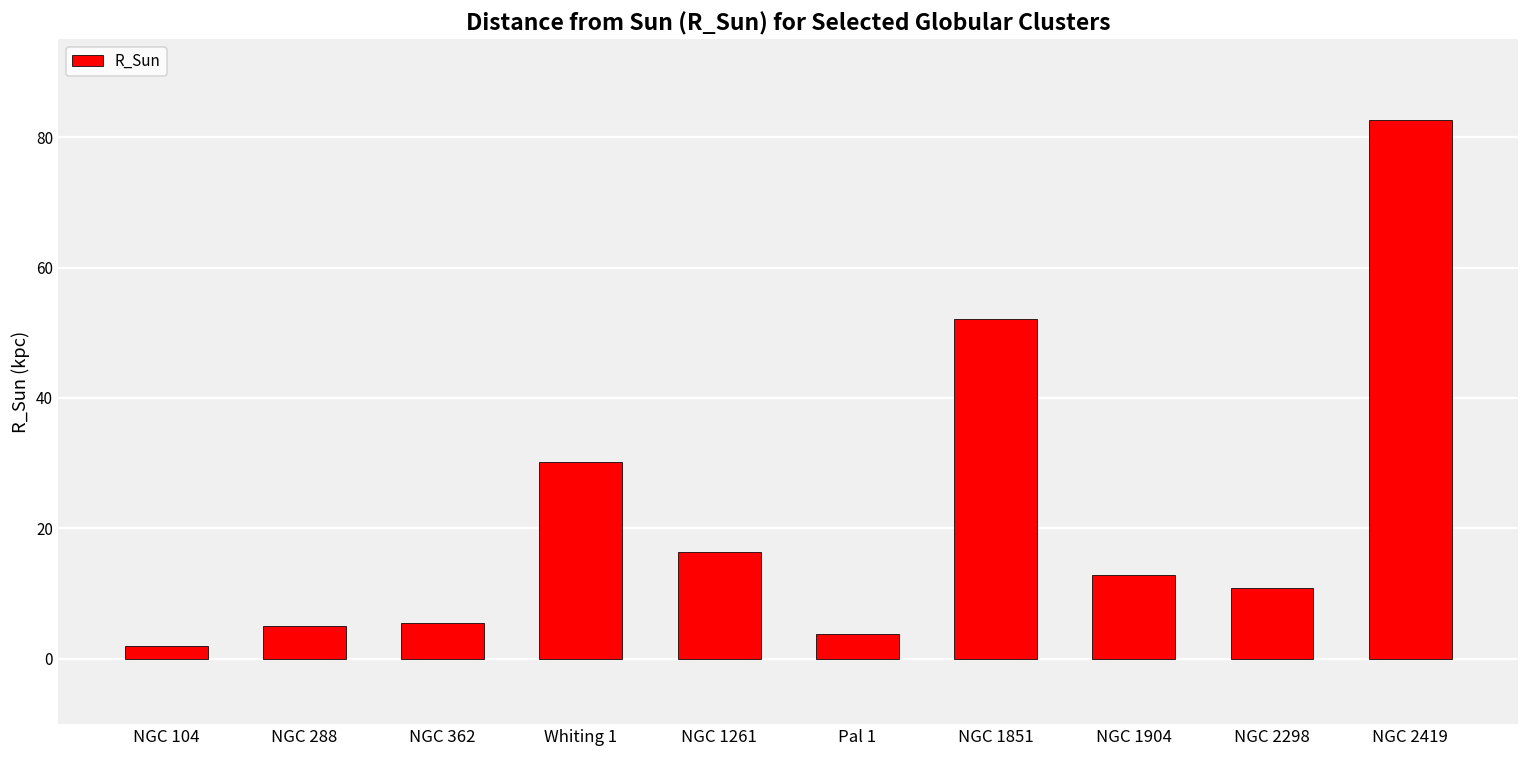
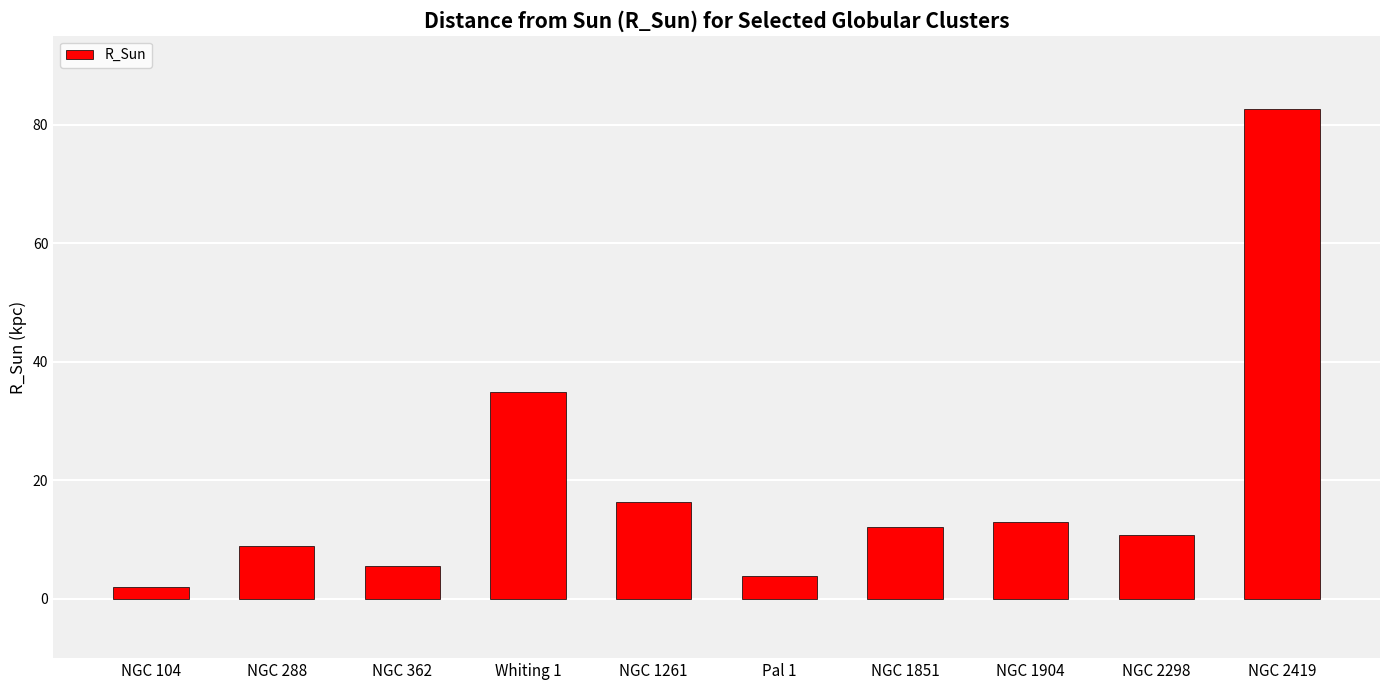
NGC 288: 5 -> 9
Whiting 1: 30 -> 35
NGC 1851: 52 -> 12
